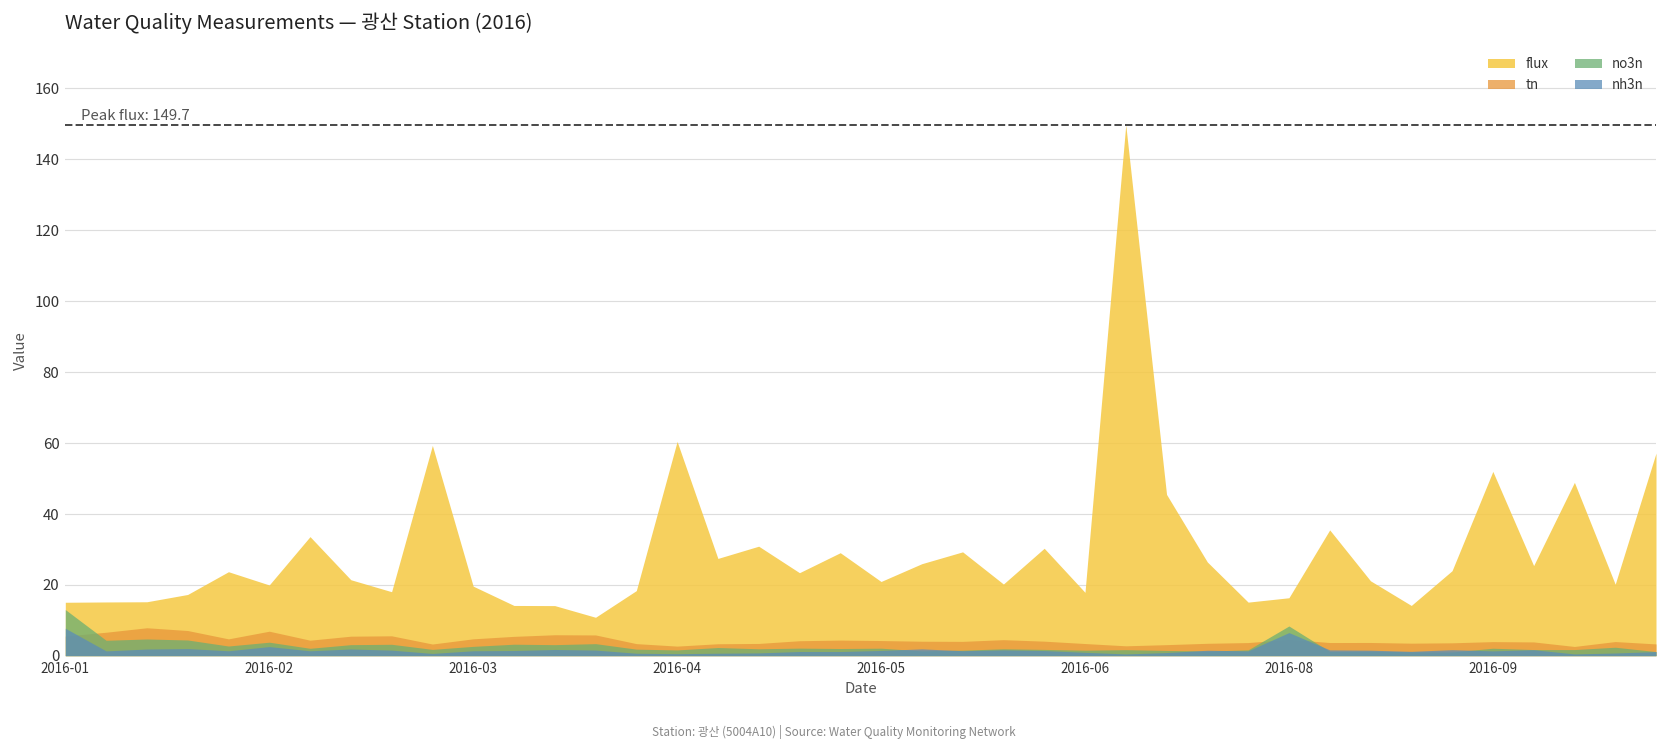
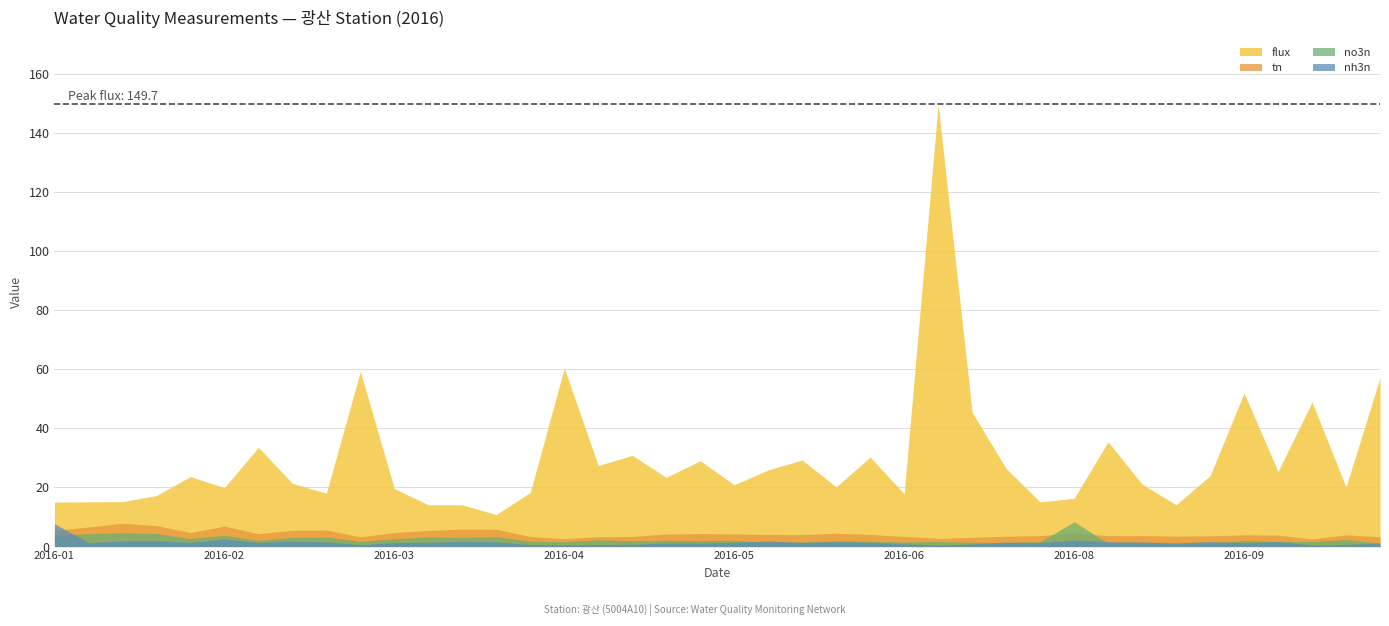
no3n, 2016-01: 13 -> 4
nh3n, 2016-08: 7 -> 2
